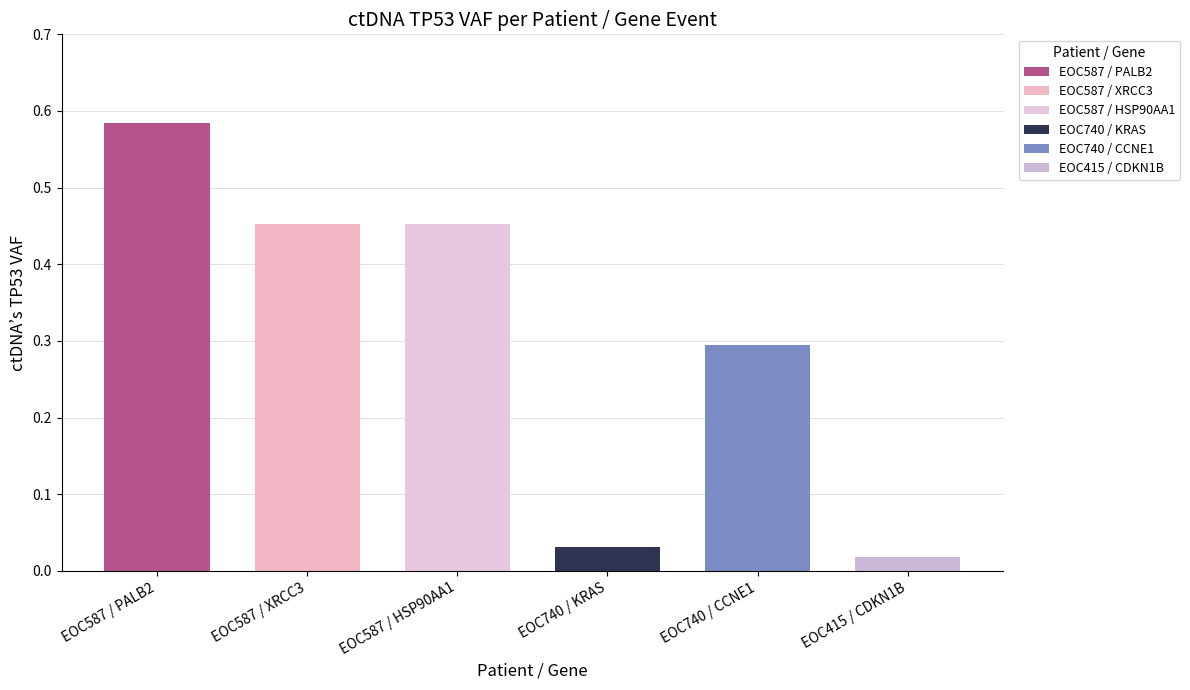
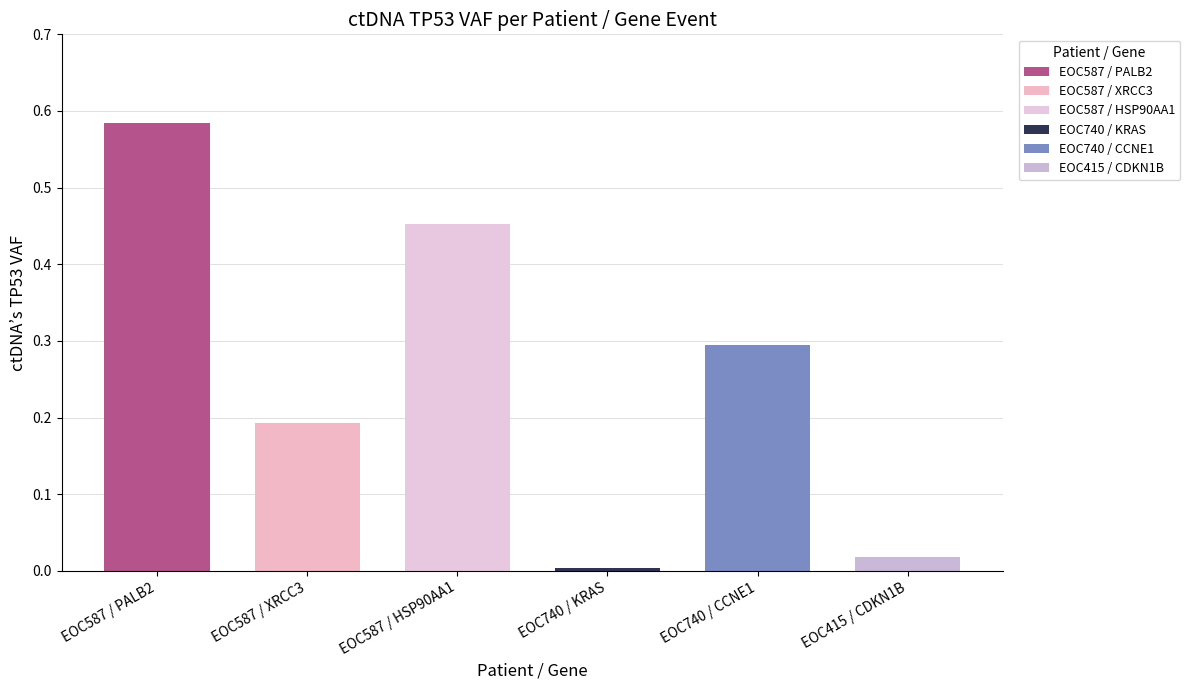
EOC587 / XRCC3: 0.45 -> 0.19
EOC740 / KRAS: 0.03 -> 0.00
